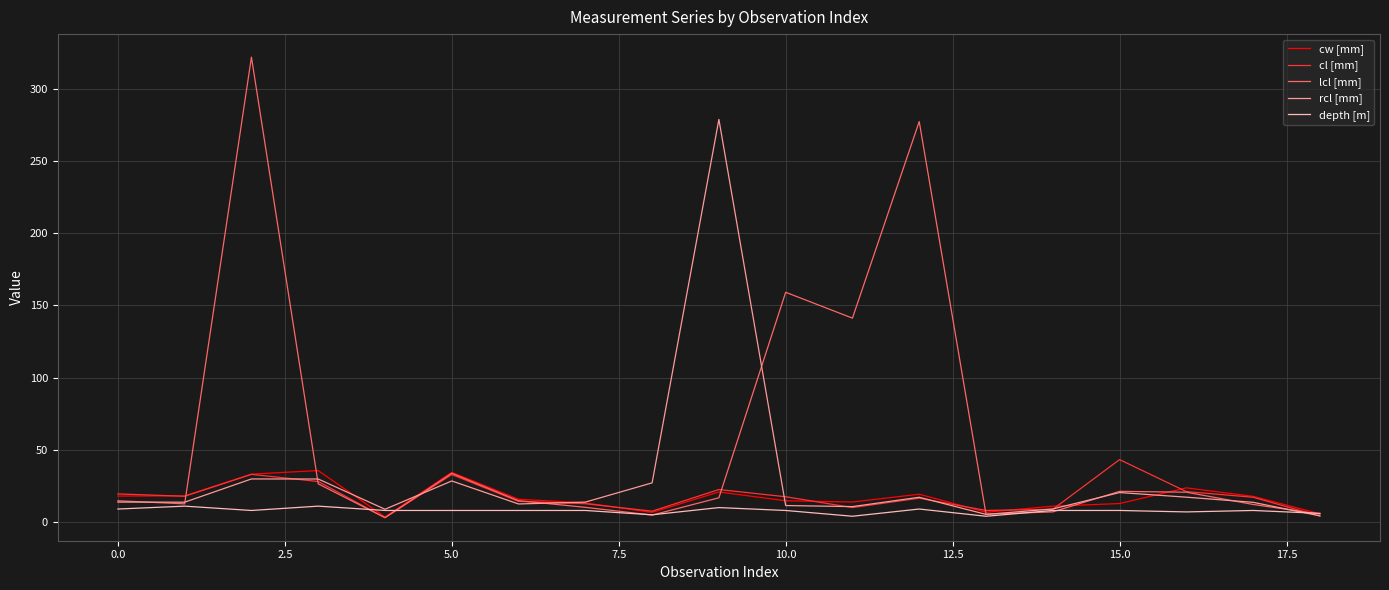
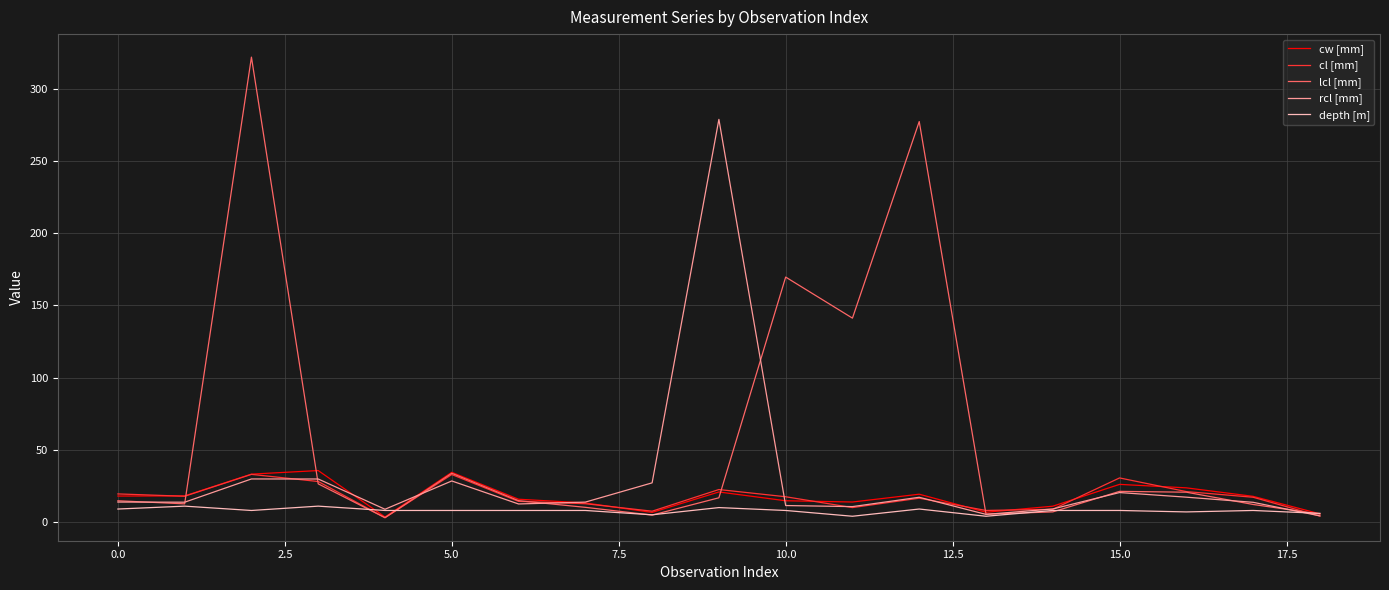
lcl [mm], 10.0: 159 -> 170
cw [mm], 15.0: 13 -> 26
cl [mm], 15.0: 43 -> 31
